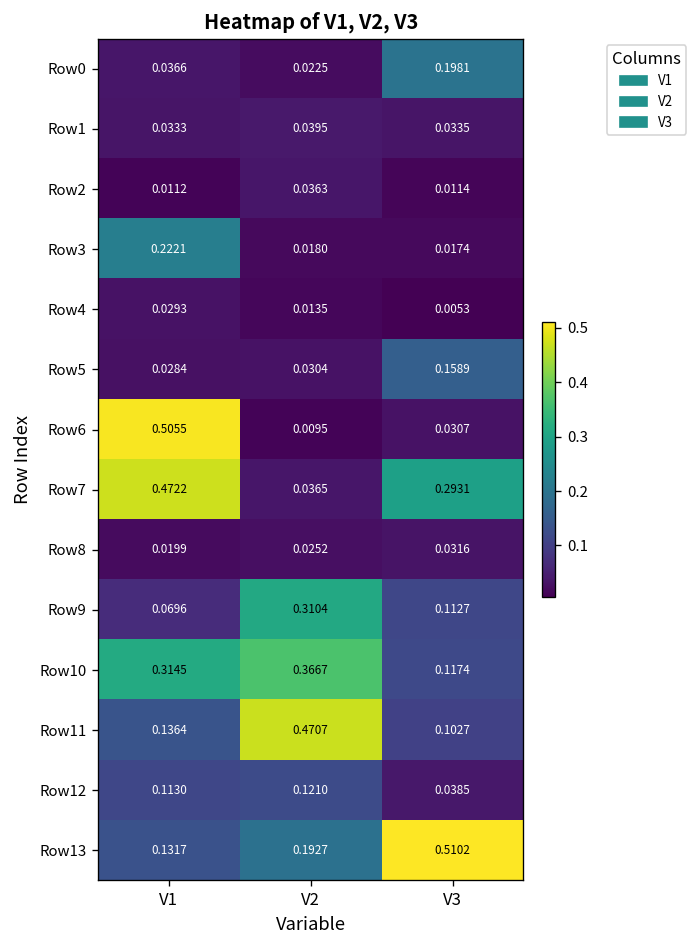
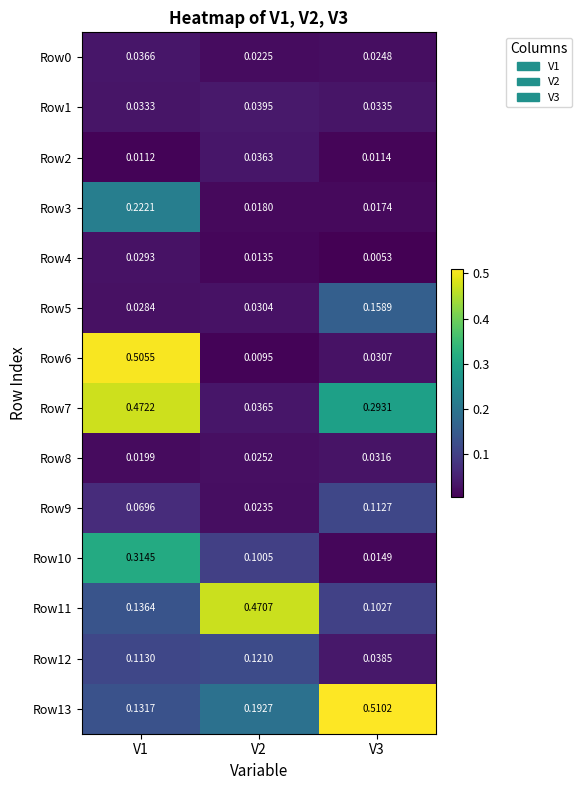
Row0, V3: 0.1981 -> 0.0248
Row9, V2: 0.3104 -> 0.0235
Row10, V2: 0.3667 -> 0.1005
Row10, V3: 0.1174 -> 0.0149
